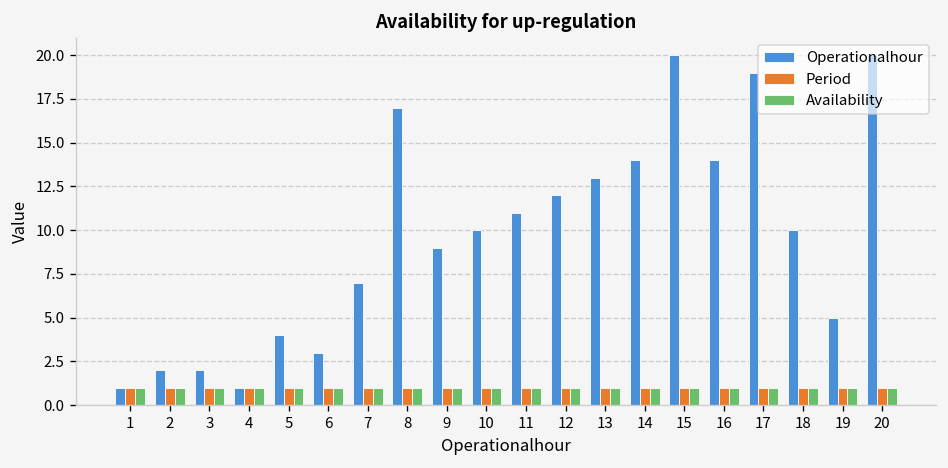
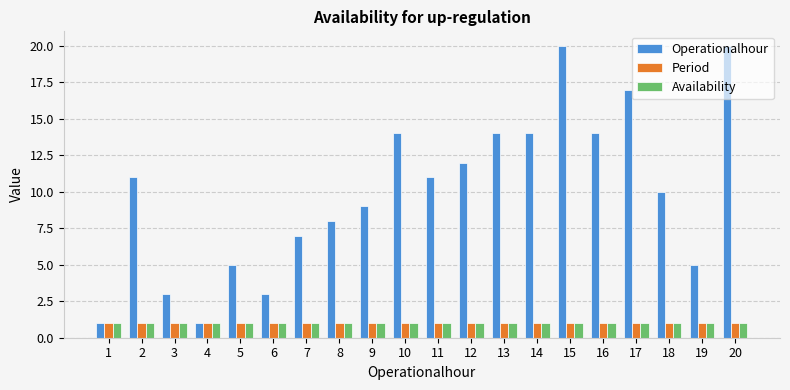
Operationalhour, 2: 2 -> 11
Operationalhour, 3: 2 -> 3
Operationalhour, 5: 4 -> 5
Operationalhour, 8: 17 -> 8
Operationalhour, 10: 10 -> 14
Operationalhour, 13: 13 -> 14
Operationalhour, 17: 19 -> 17
